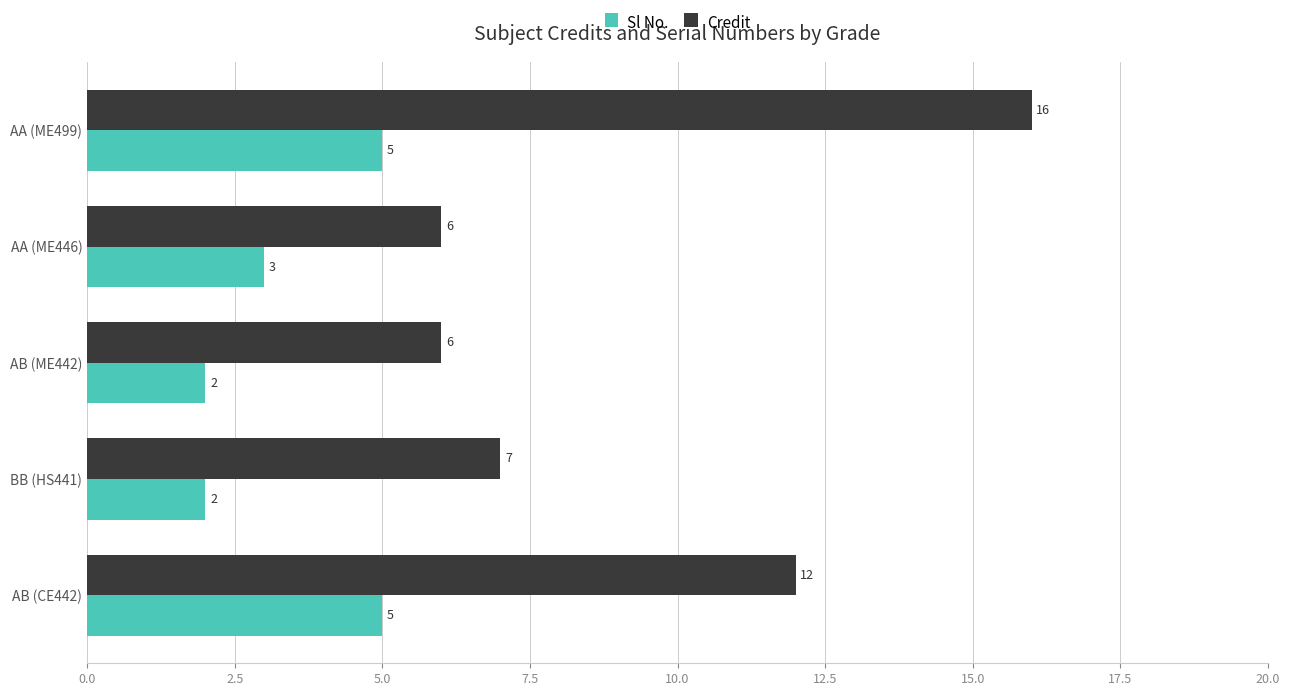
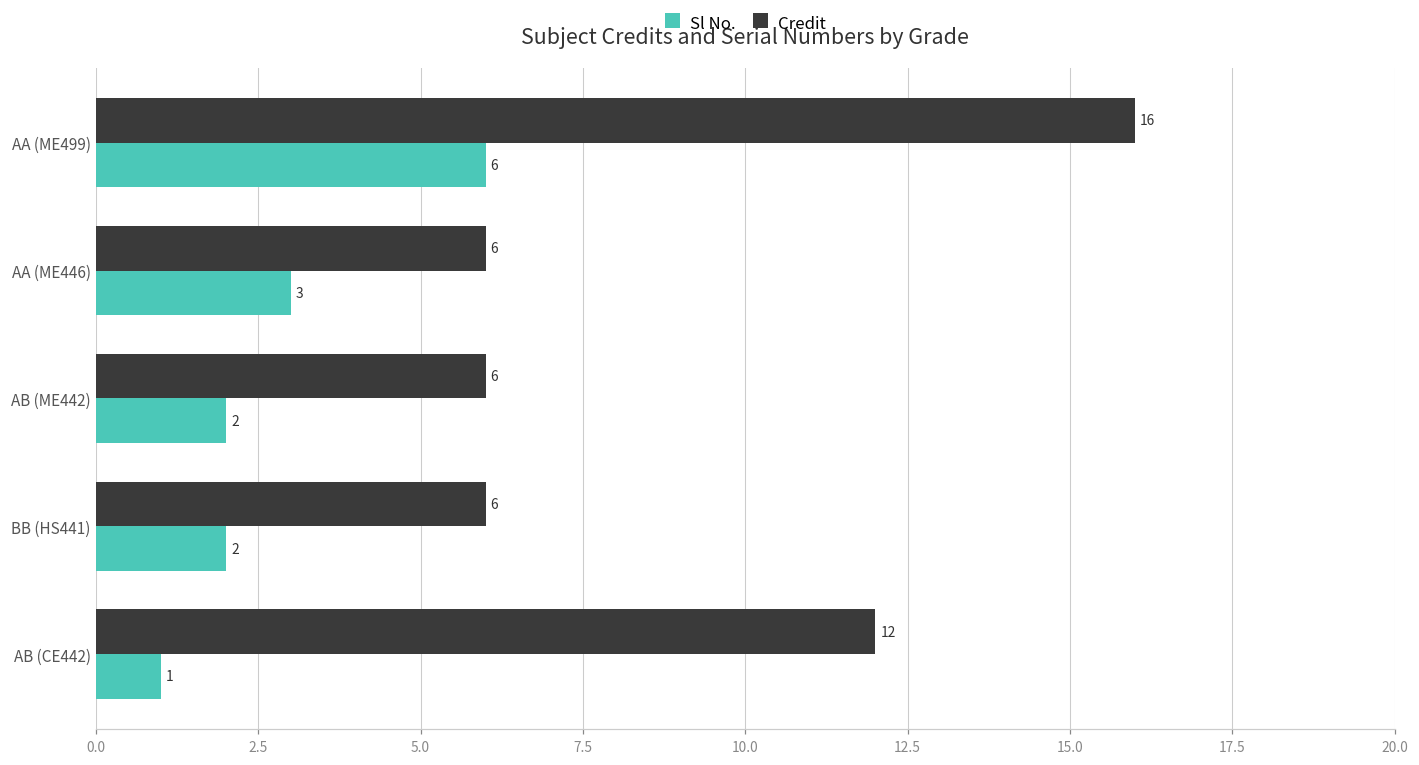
Sl No., AA (ME499): 5 -> 6
Credit, BB (HS441): 7 -> 6
Sl No., AB (CE442): 5 -> 1
